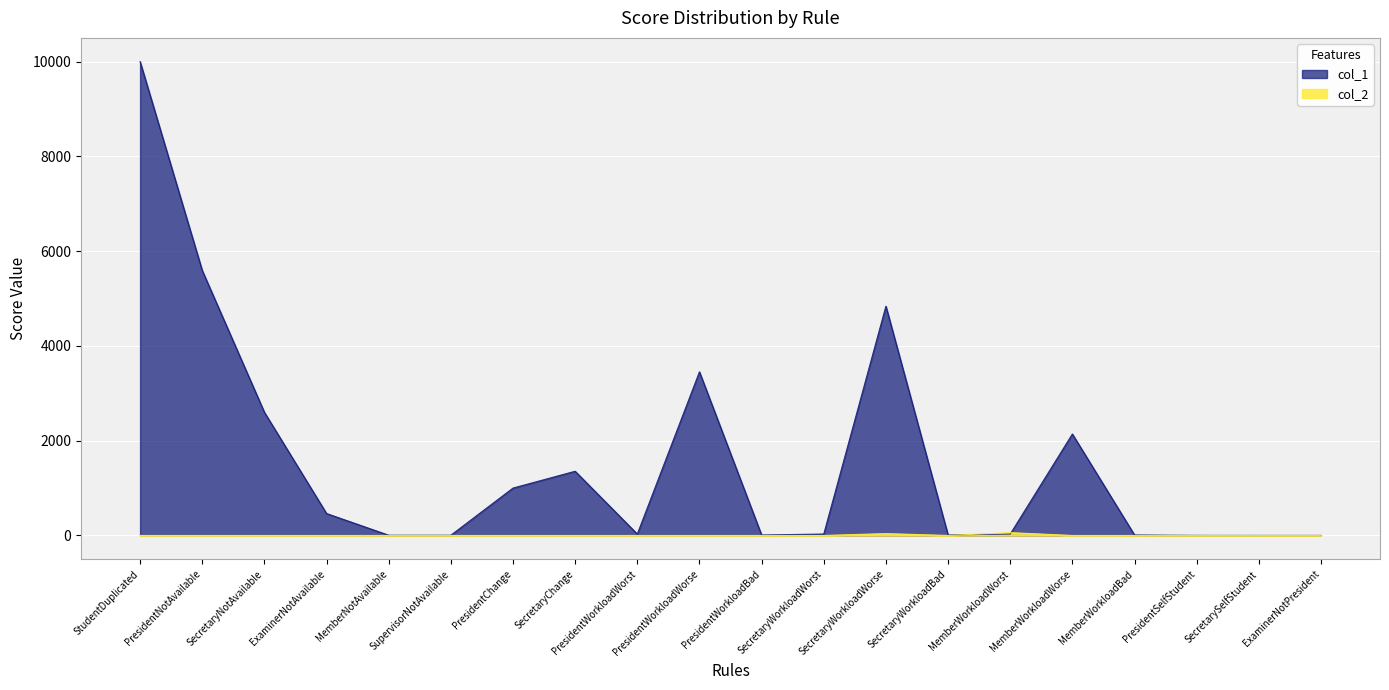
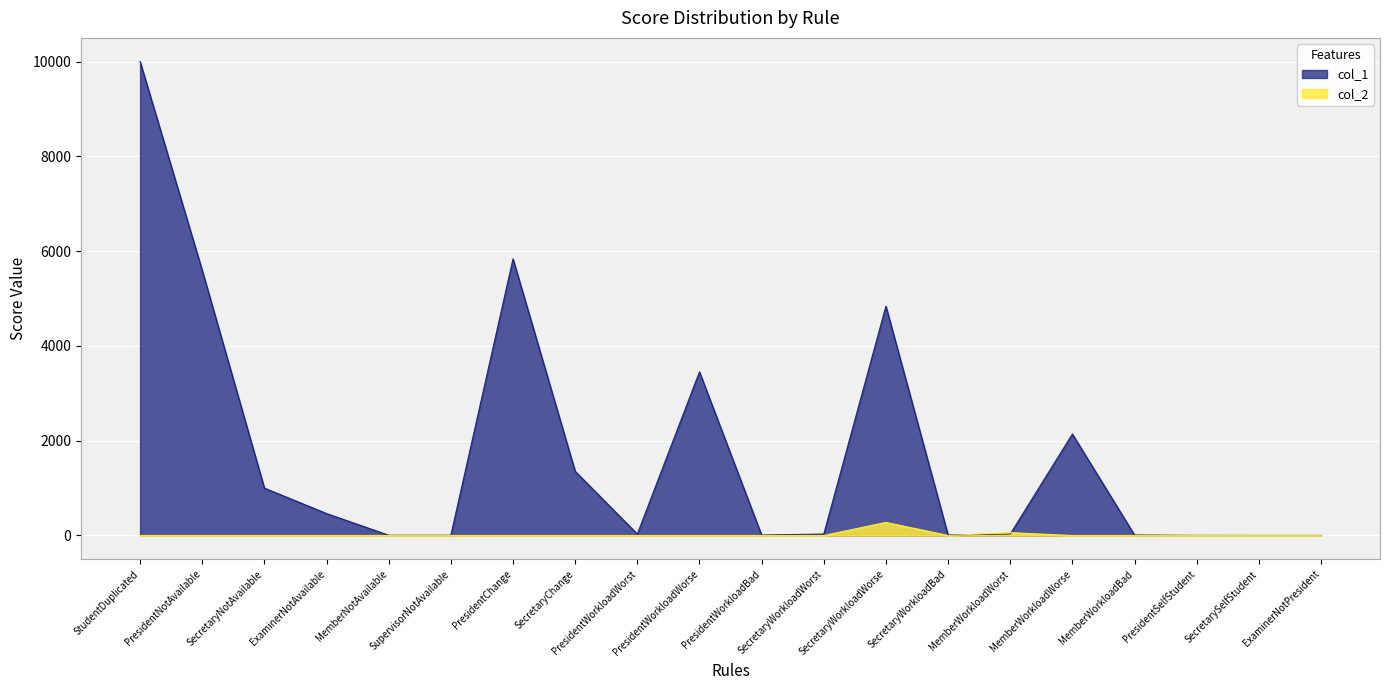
col_1, SecretaryNotAvailable: 2600 -> 1000
col_1, PresidentChange: 1000 -> 5800
col_2, SecretaryWorkloadWorse: 0 -> 300
